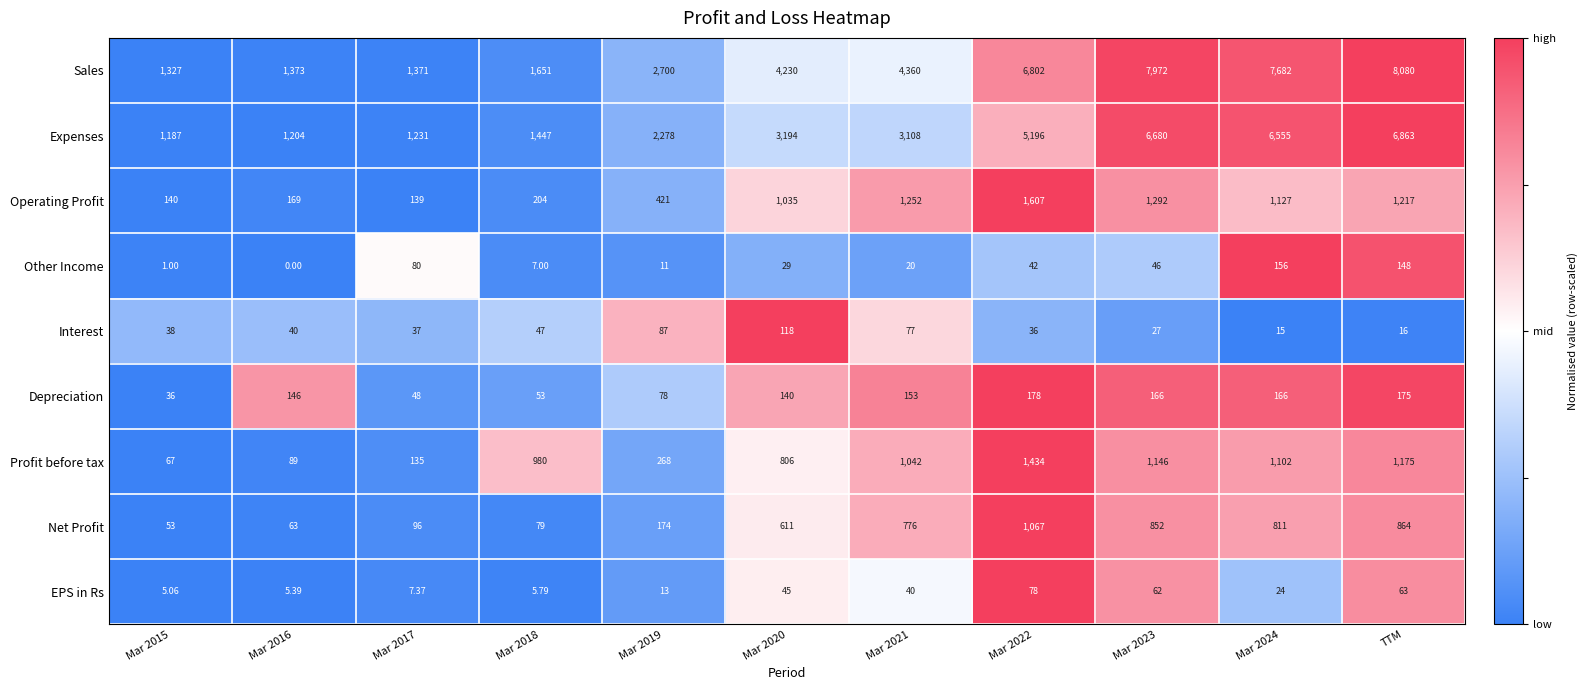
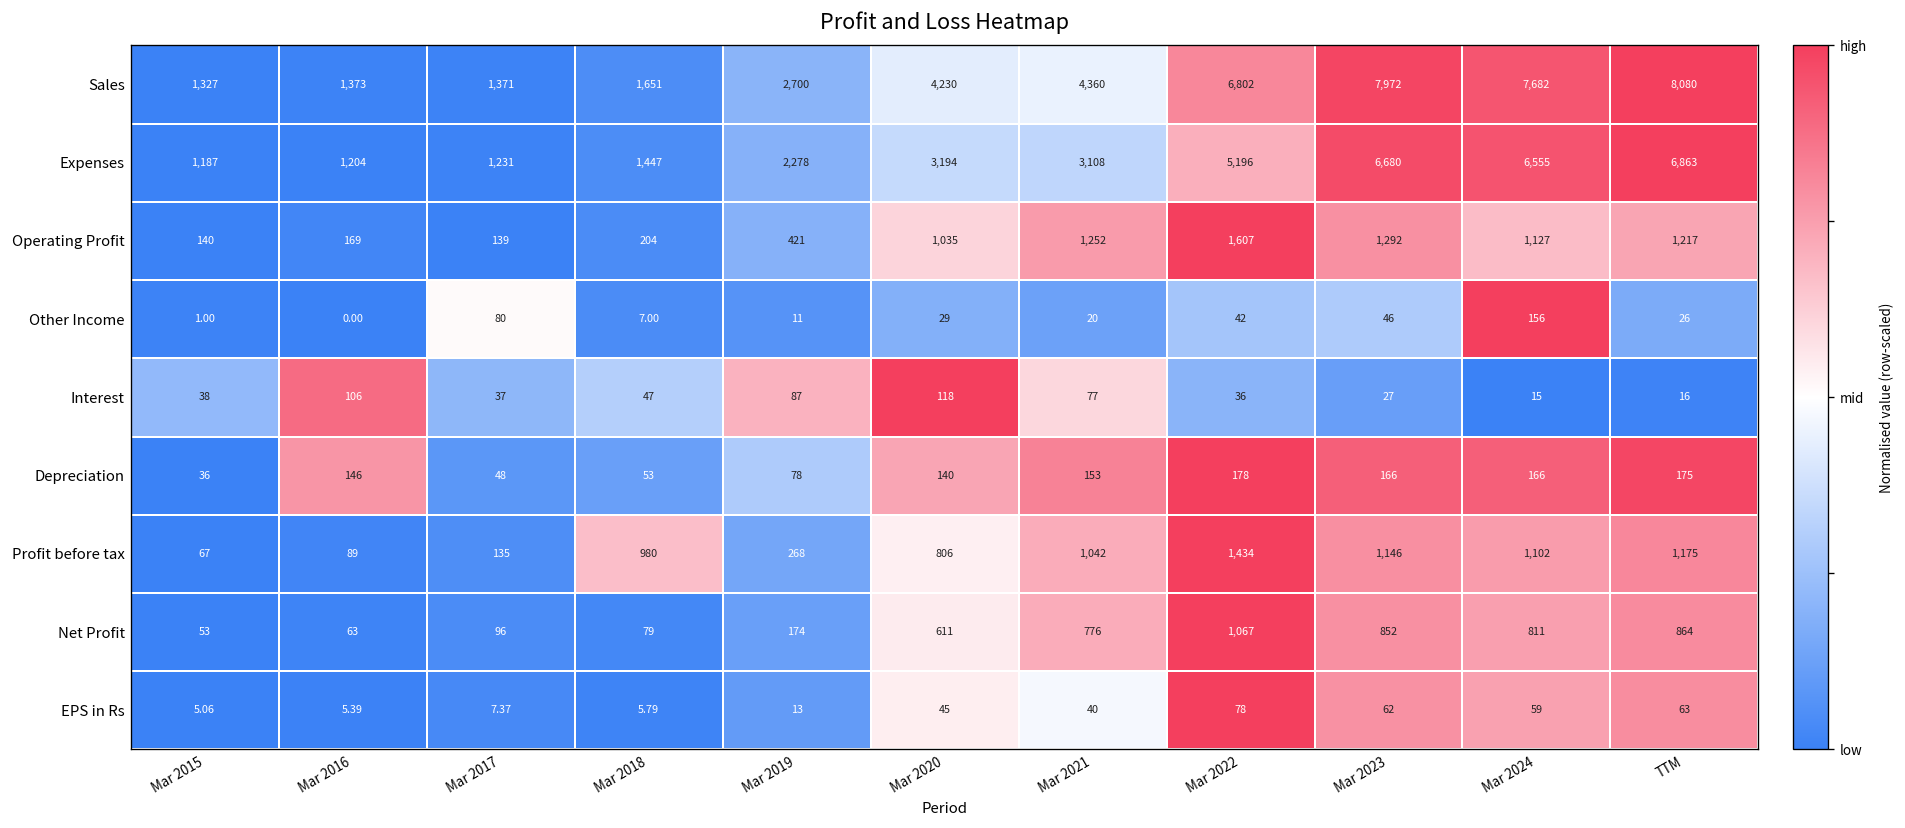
Other Income, TTM: 148 -> 26
Interest, Mar 2016: 40 -> 106
EPS in Rs, Mar 2024: 24 -> 59
